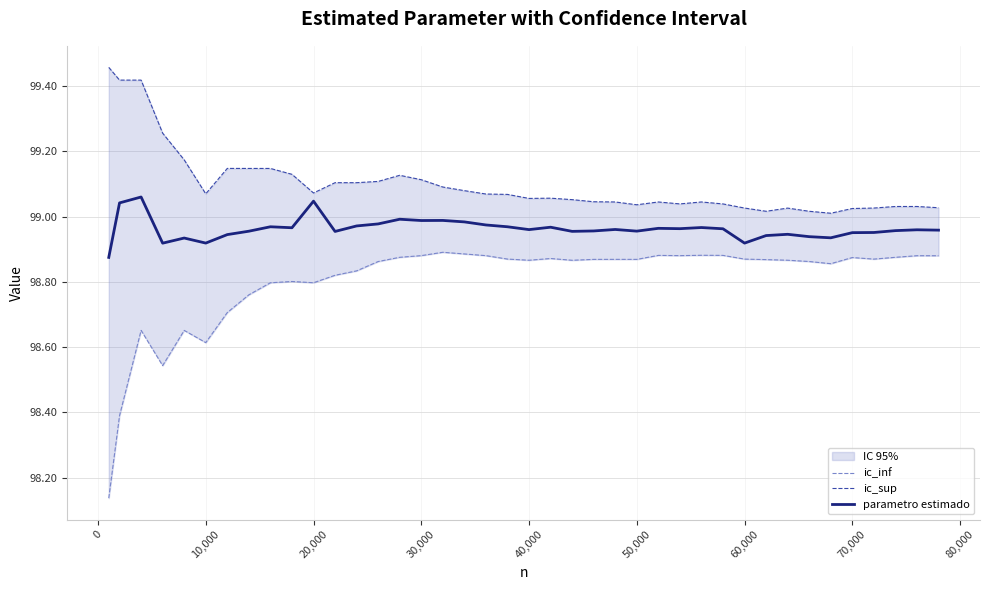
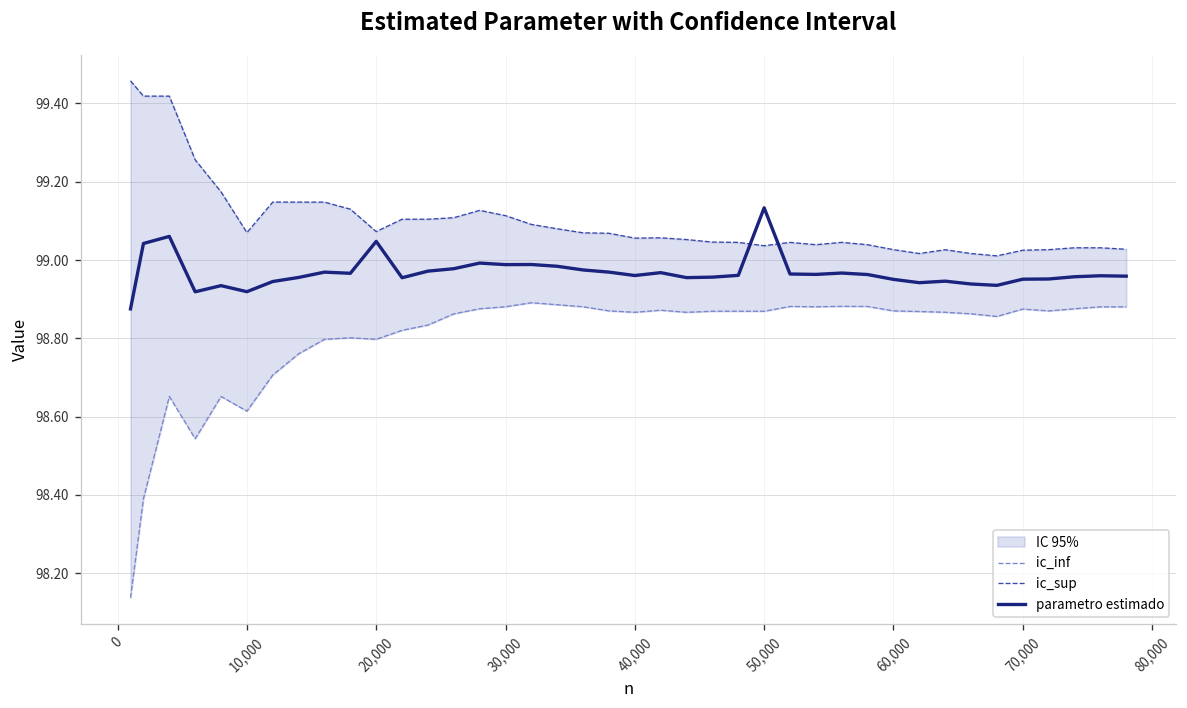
parametro estimado, 50,000: 98.96 -> 99.13
parametro estimado, 60,000: 98.92 -> 98.95
